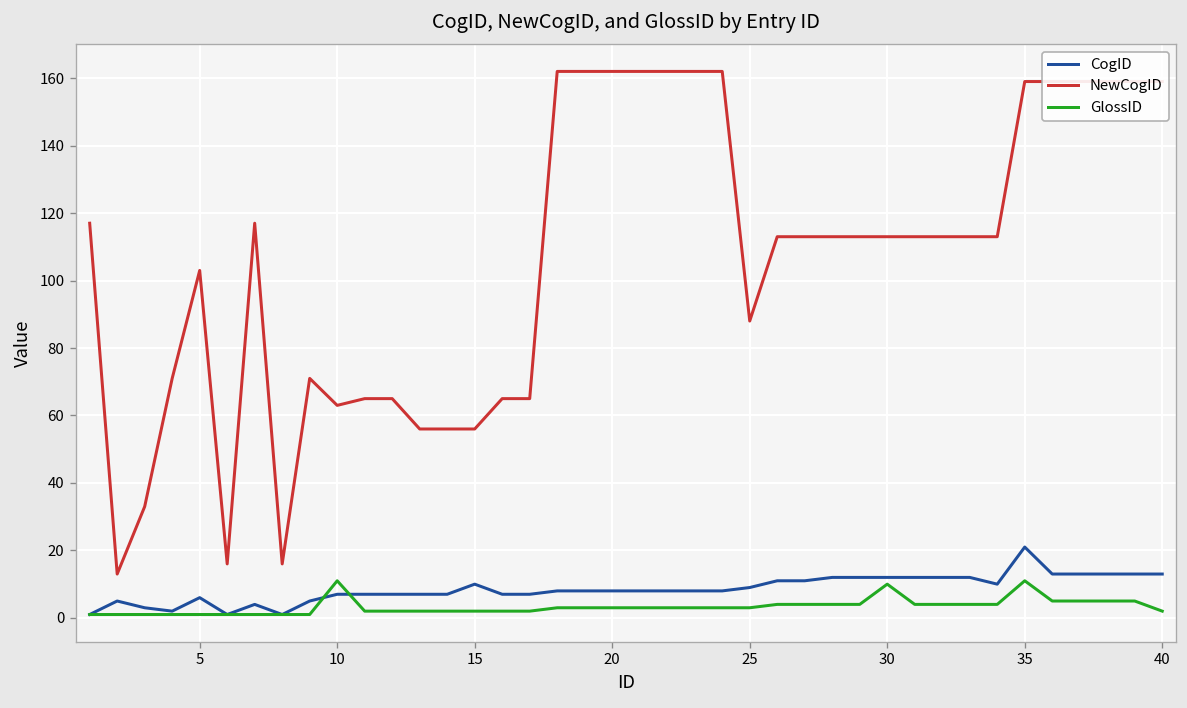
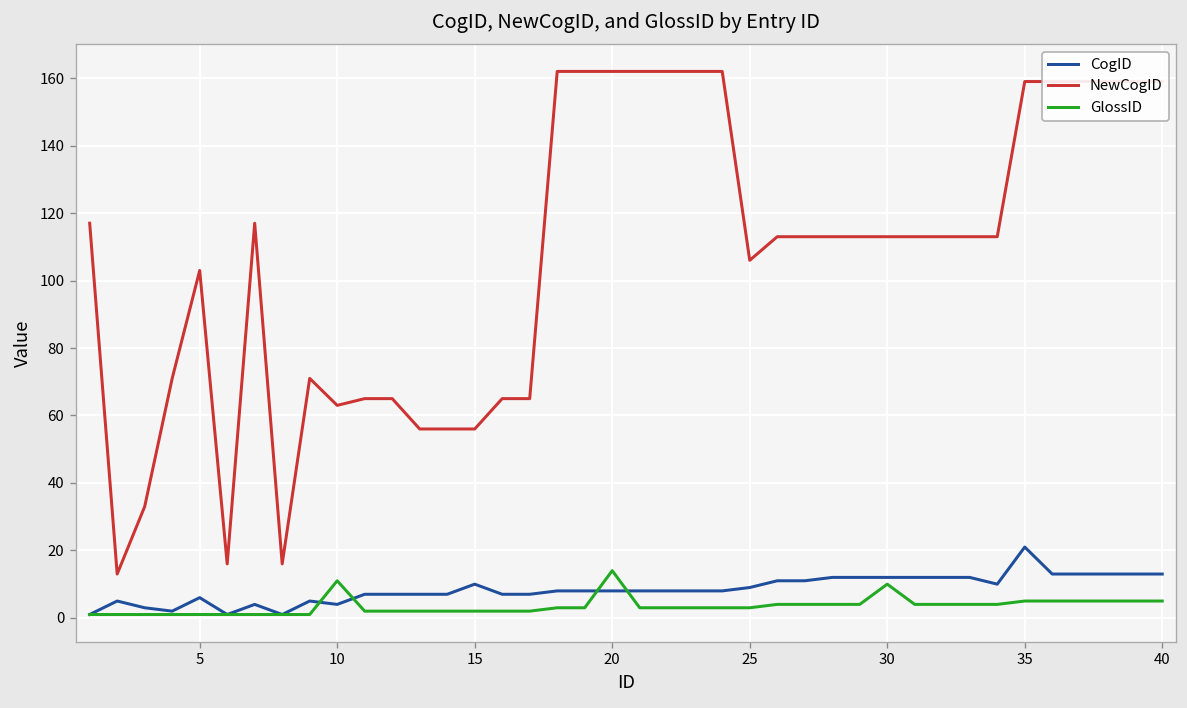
CogID, 10: 7 -> 4
GlossID, 20: 3 -> 14
NewCogID, 25: 88 -> 106
GlossID, 35: 11 -> 5
GlossID, 40: 2 -> 5
